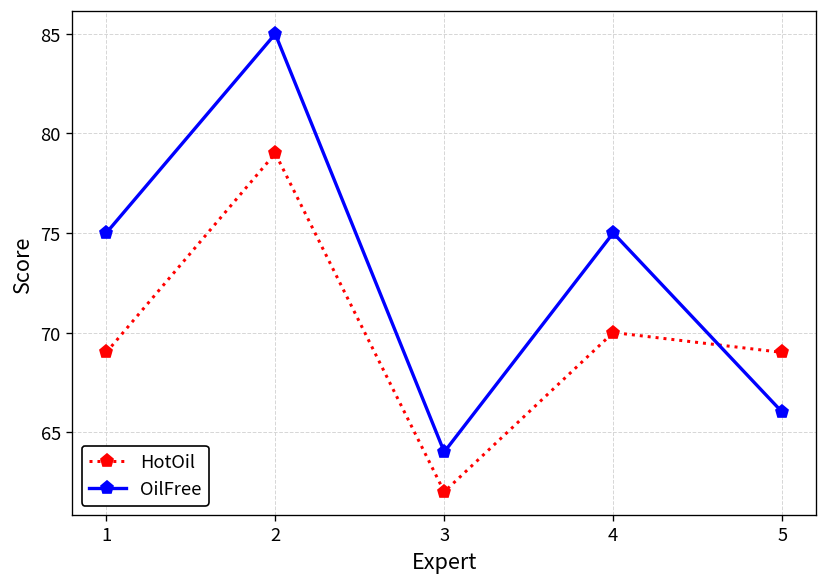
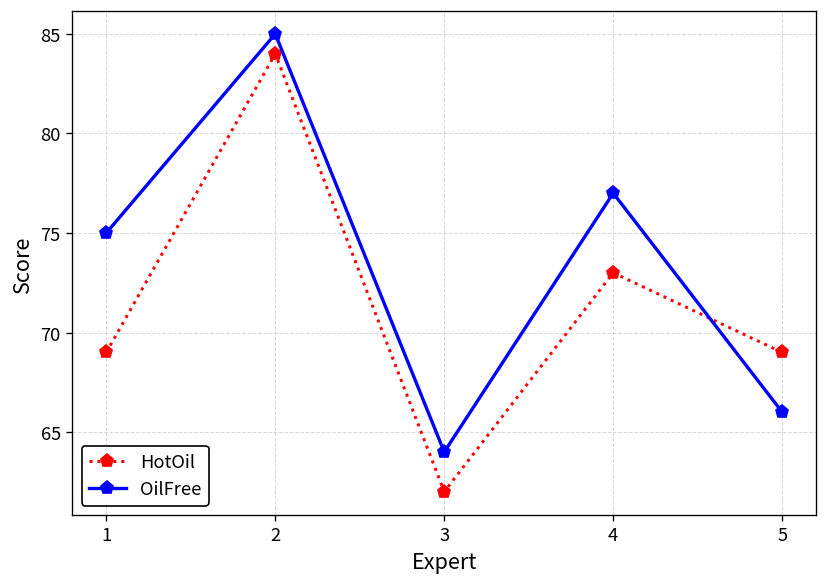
HotOil, 2: 79 -> 84
HotOil, 4: 70 -> 73
OilFree, 4: 75 -> 77
